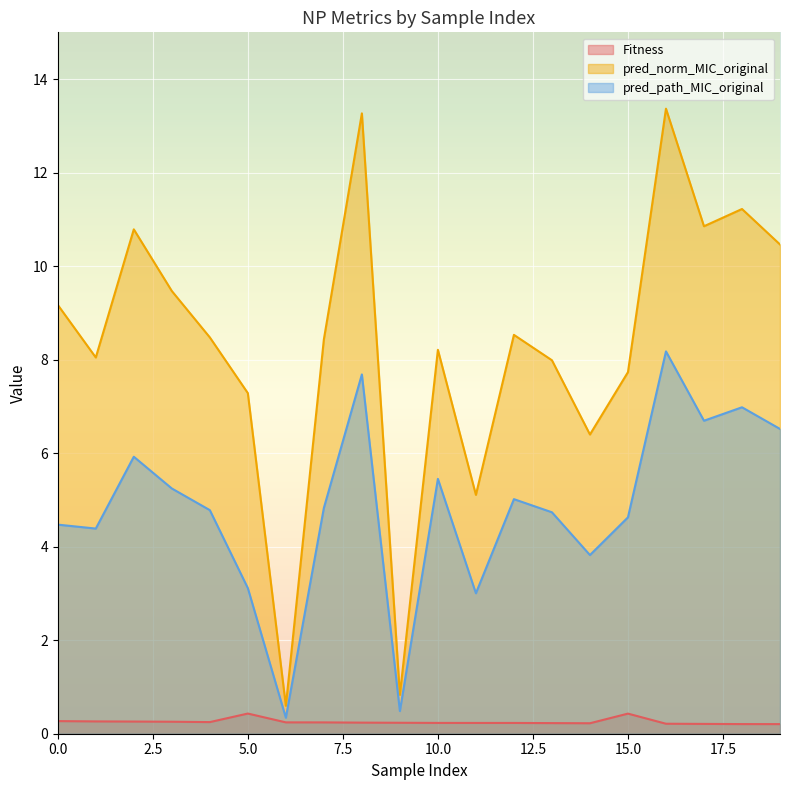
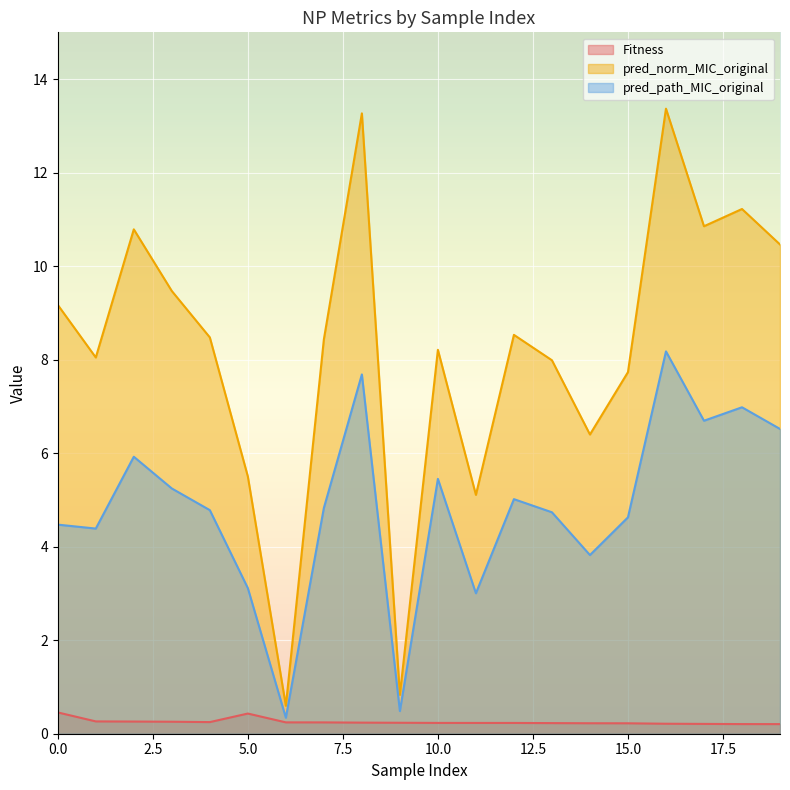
Fitness, 0.0: 0.3 -> 0.5
pred_norm_MIC_original, 5.0: 7.3 -> 5.5
Fitness, 15.0: 0.4 -> 0.2
